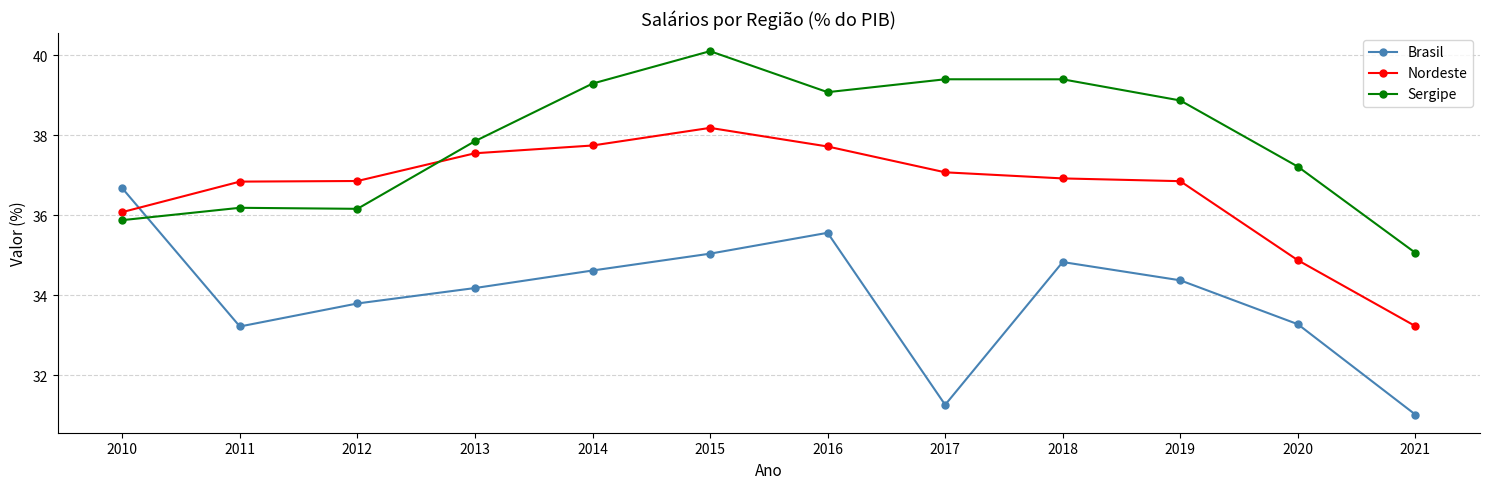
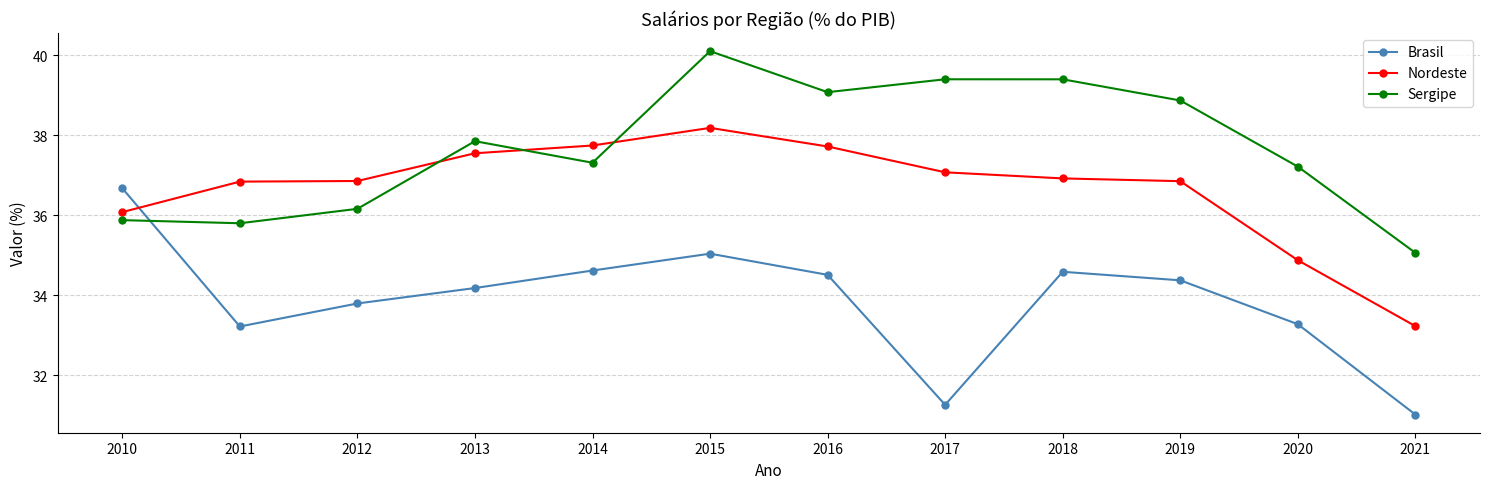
Sergipe, 2011: 36.2 -> 35.8
Sergipe, 2014: 39.3 -> 37.3
Brasil, 2016: 35.6 -> 34.5
Brasil, 2018: 34.8 -> 34.6
